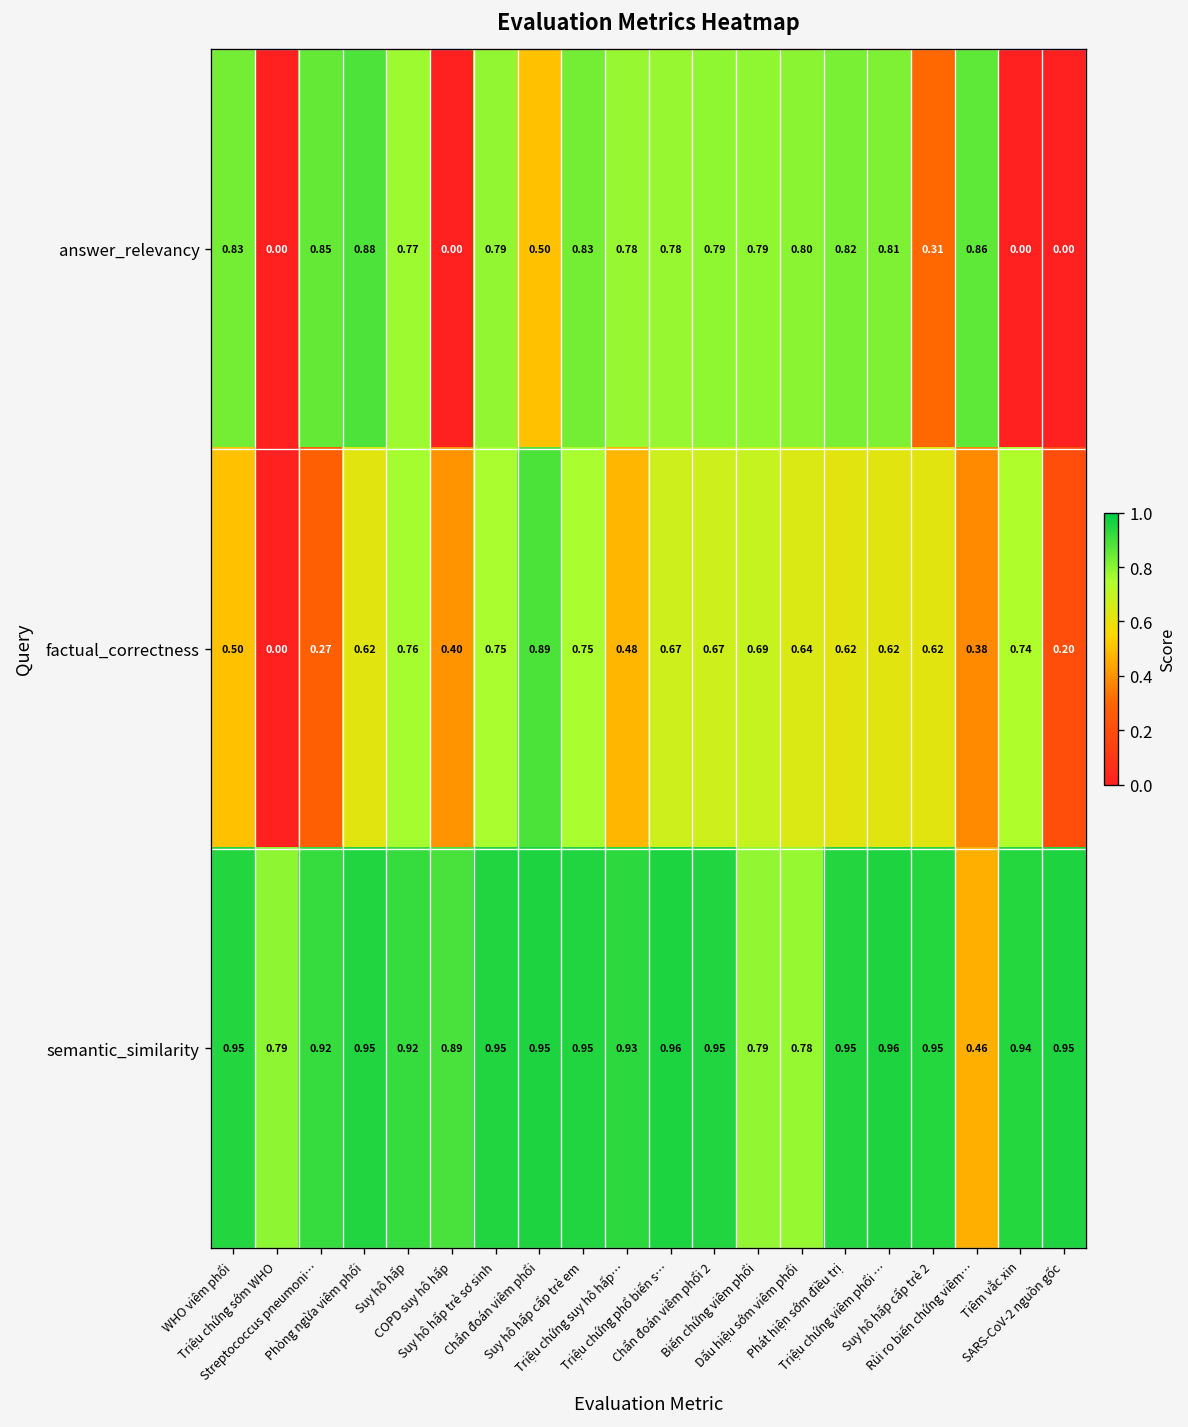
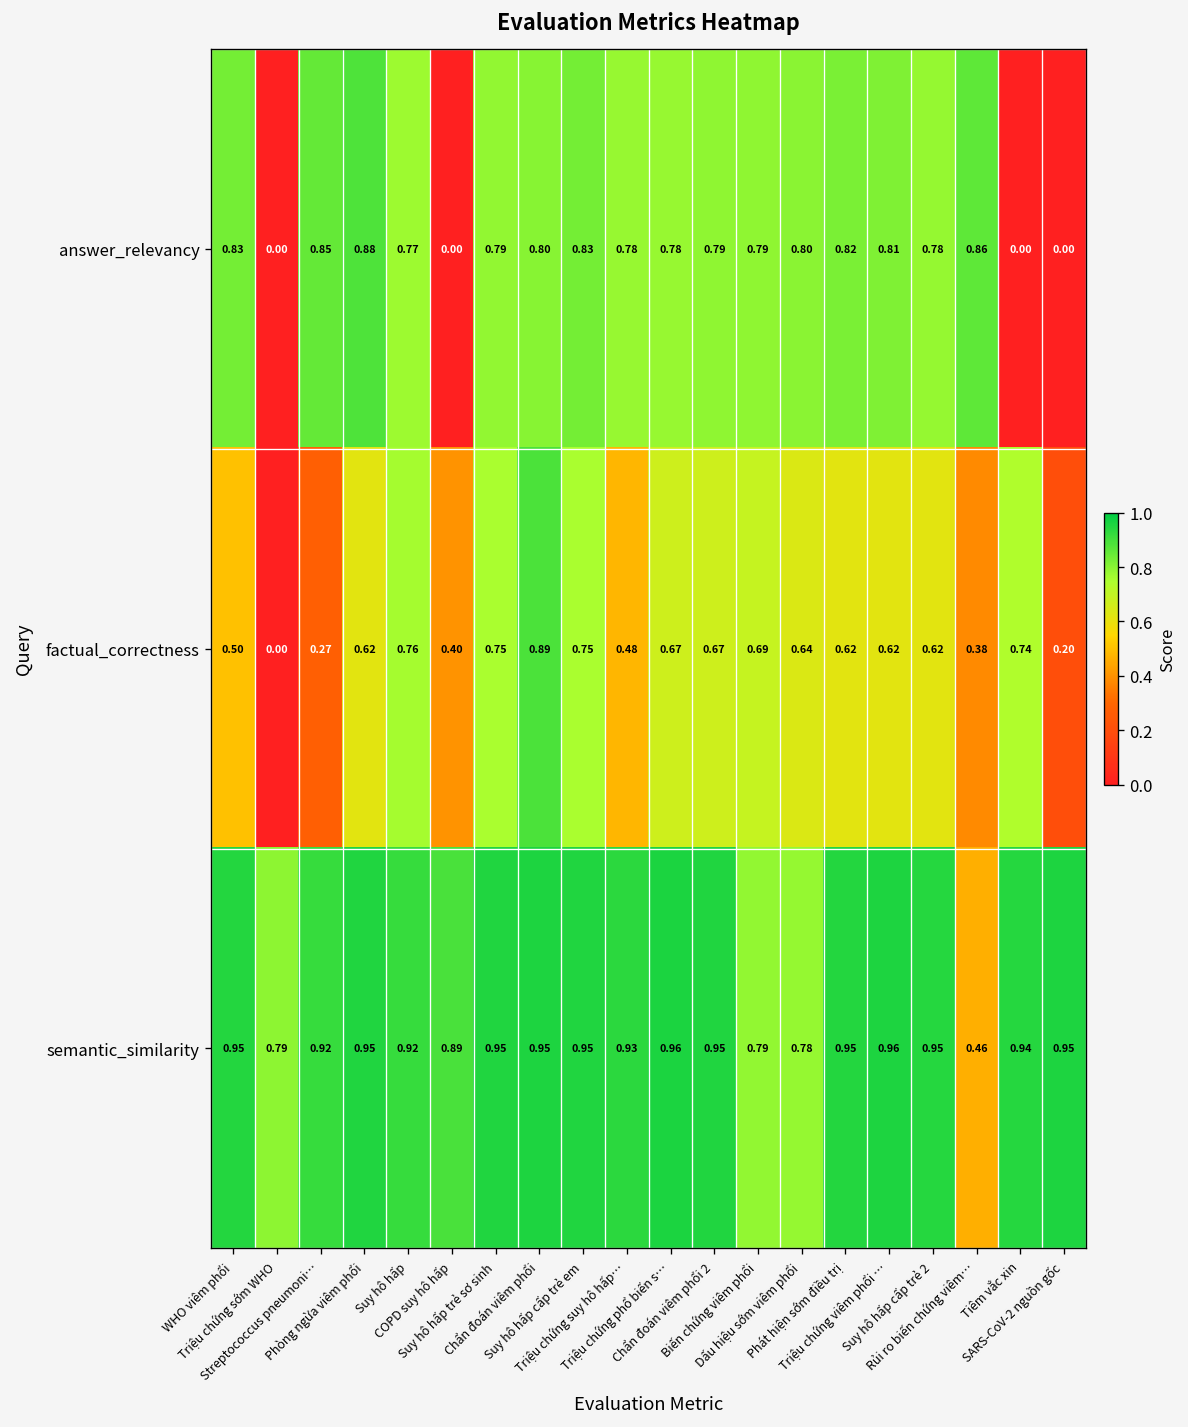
answer_relevancy, Chẩn đoán viêm phổi: 0.50 -> 0.80
answer_relevancy, Suy hô hấp cấp trẻ 2: 0.31 -> 0.78
